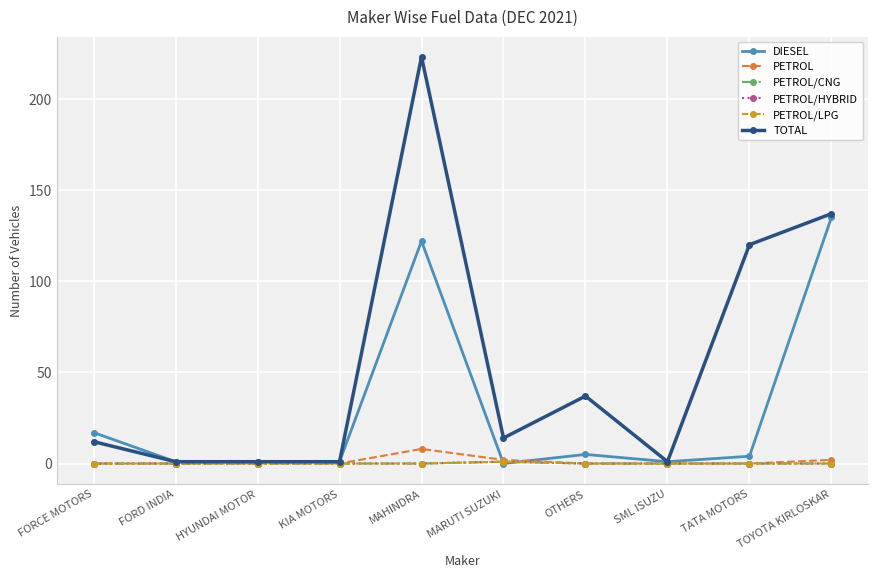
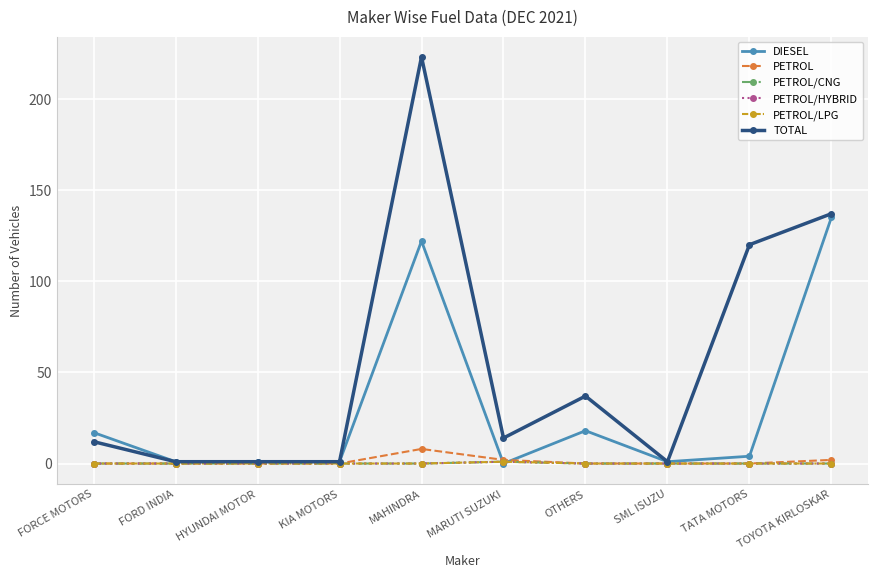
DIESEL, OTHERS: 5 -> 18
